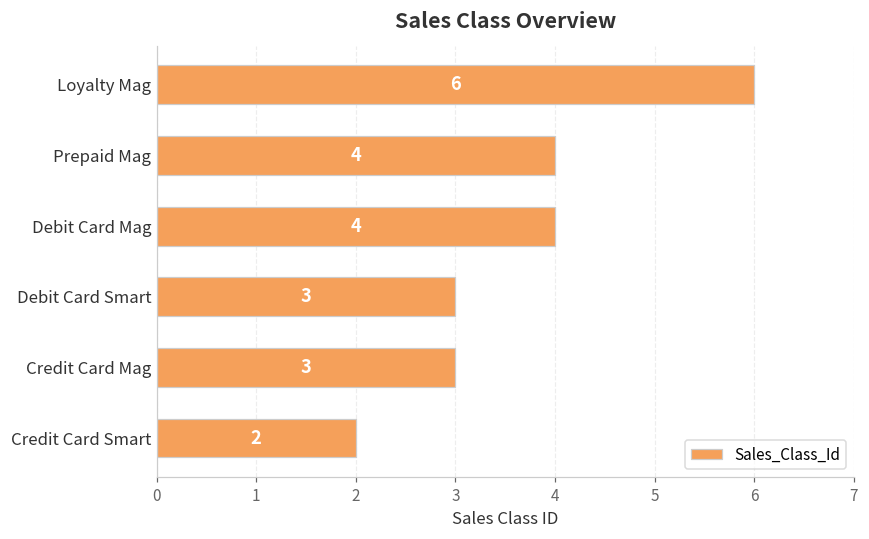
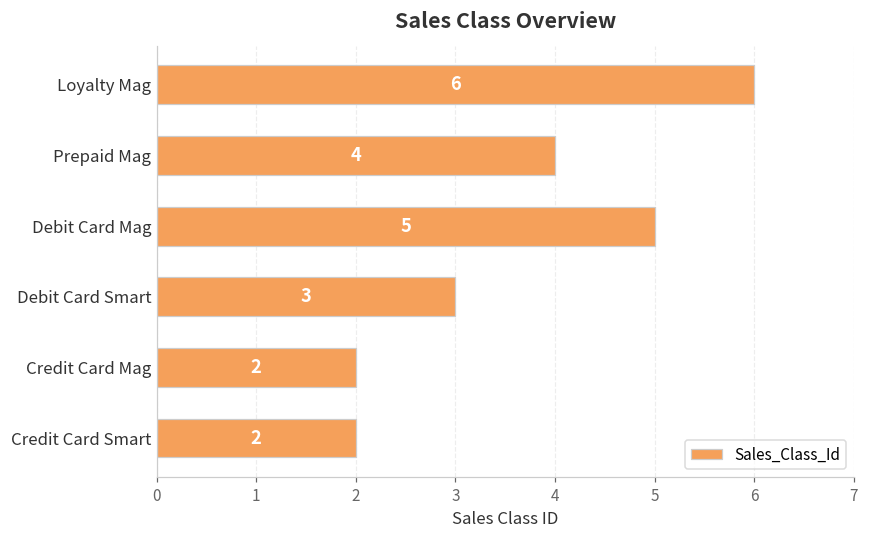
Debit Card Mag: 4 -> 5
Credit Card Mag: 3 -> 2
